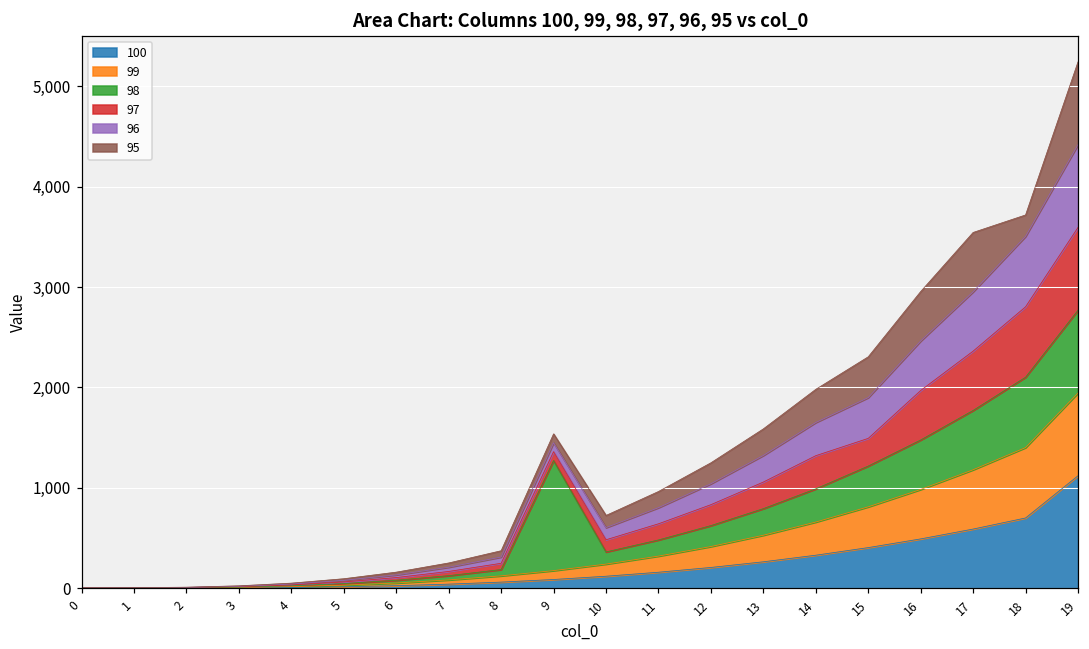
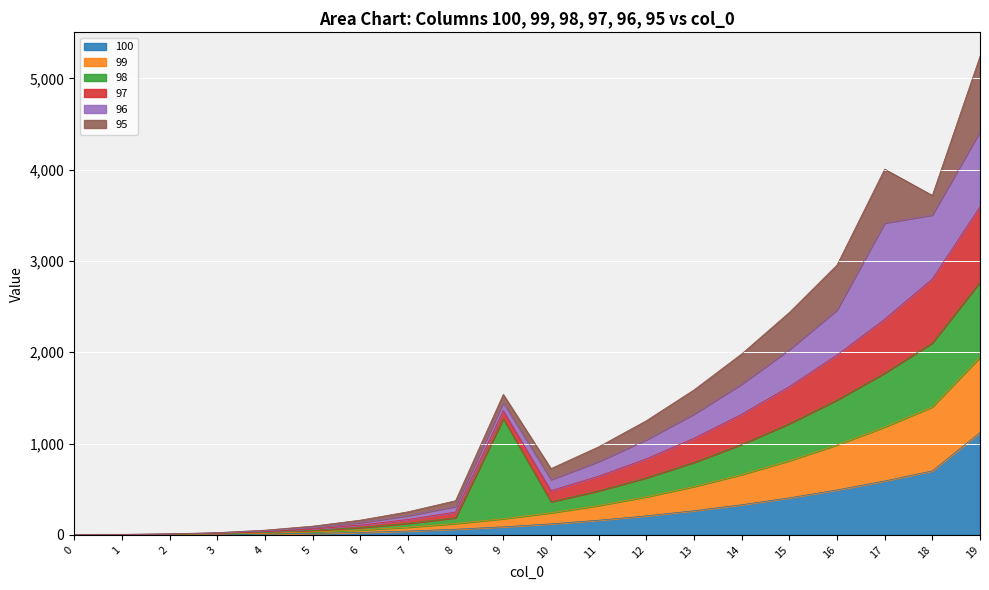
97, 15: 300 -> 400
96, 17: 600 -> 1,100
